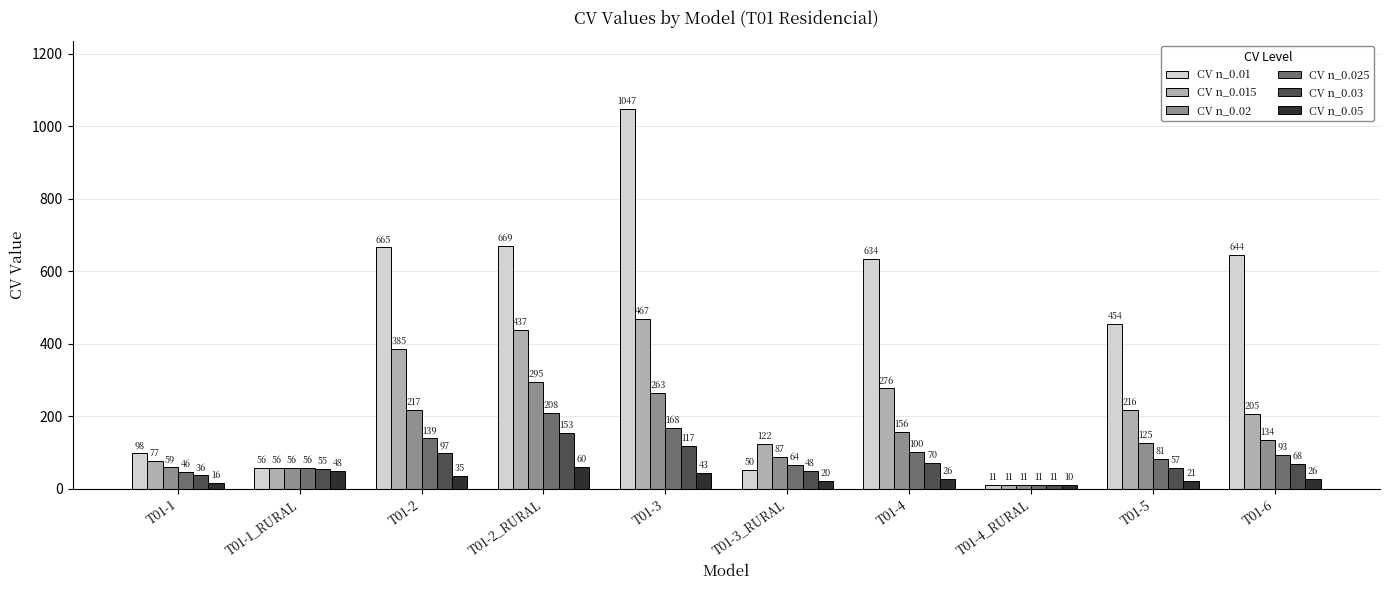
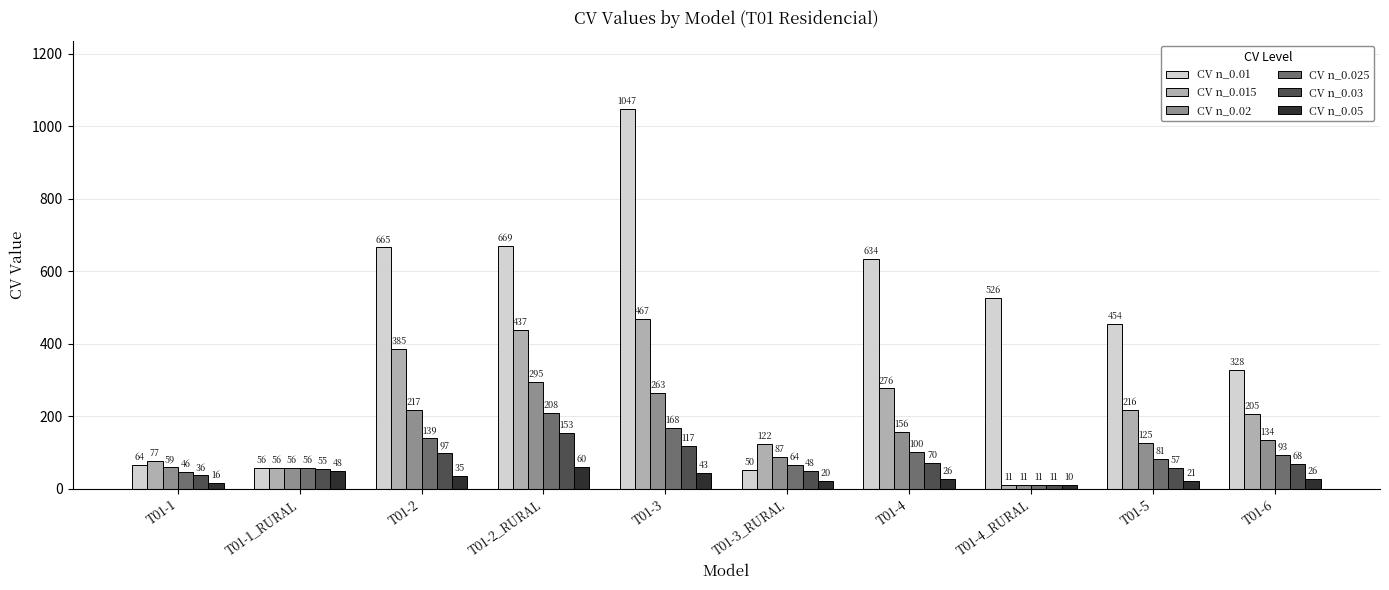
CV n_0.01, T01-1: 98 -> 64
CV n_0.01, T01-4_RURAL: 11 -> 526
CV n_0.01, T01-6: 644 -> 328
